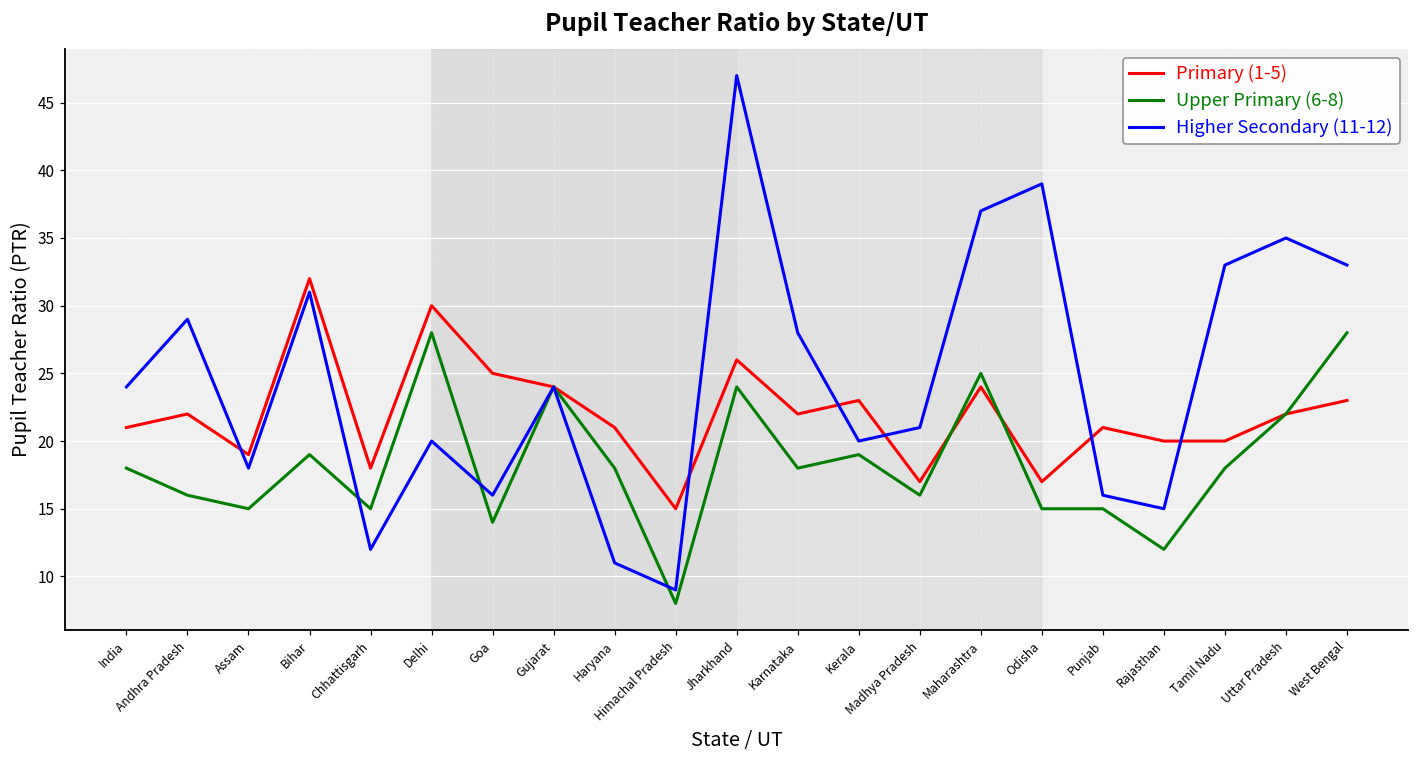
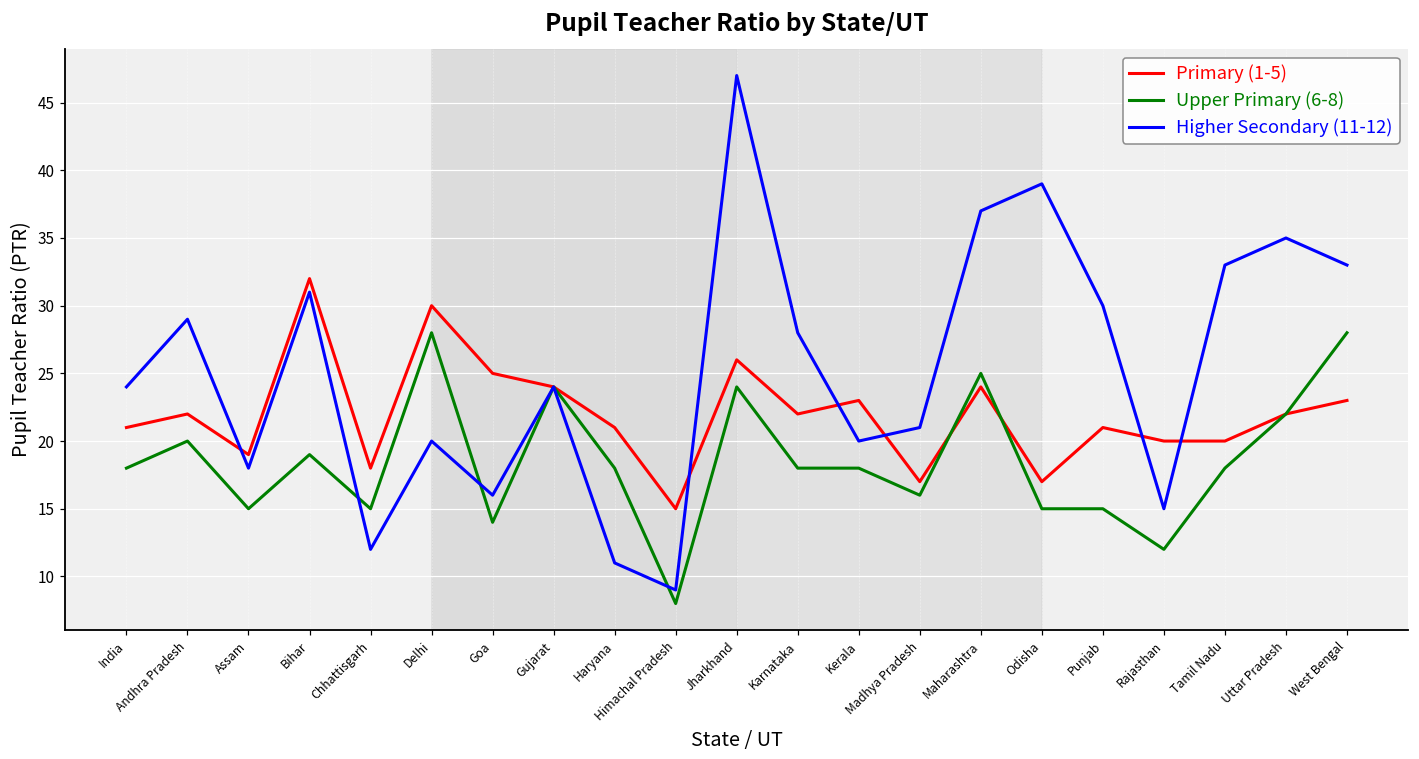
Upper Primary (6-8), Andhra Pradesh: 16 -> 20
Upper Primary (6-8), Kerala: 19 -> 18
Higher Secondary (11-12), Punjab: 16 -> 30
